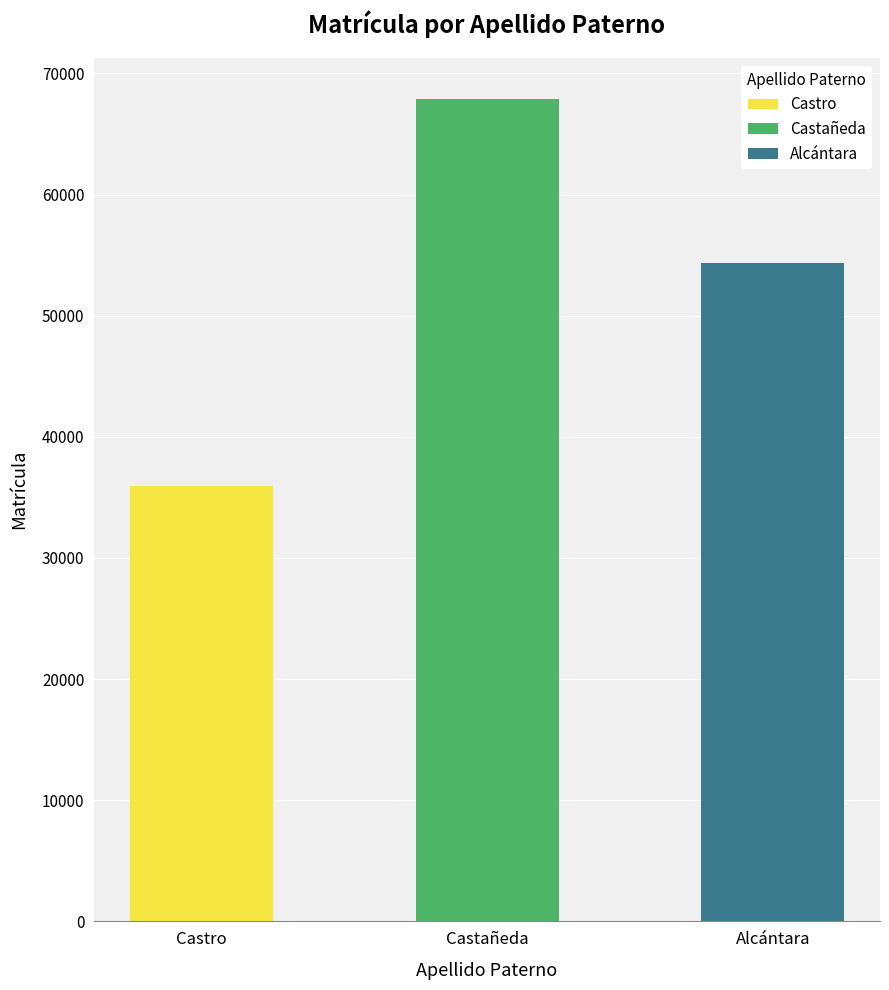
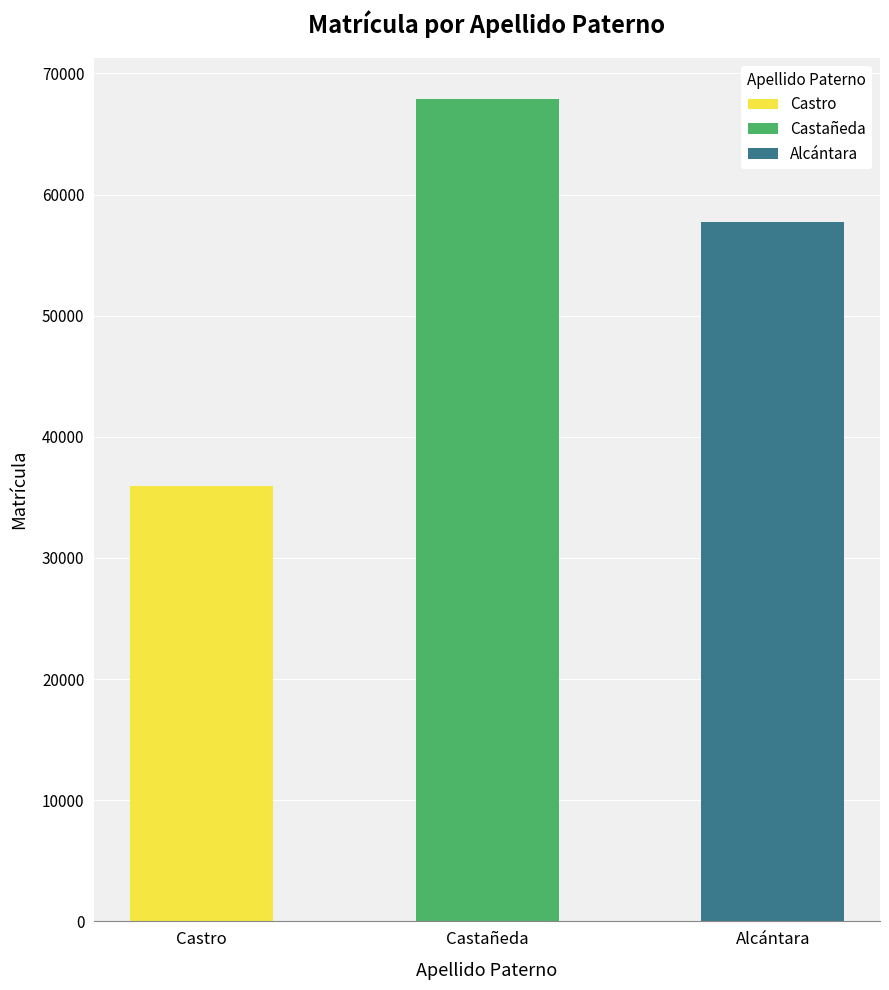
Alcántara: 54300 -> 57800
